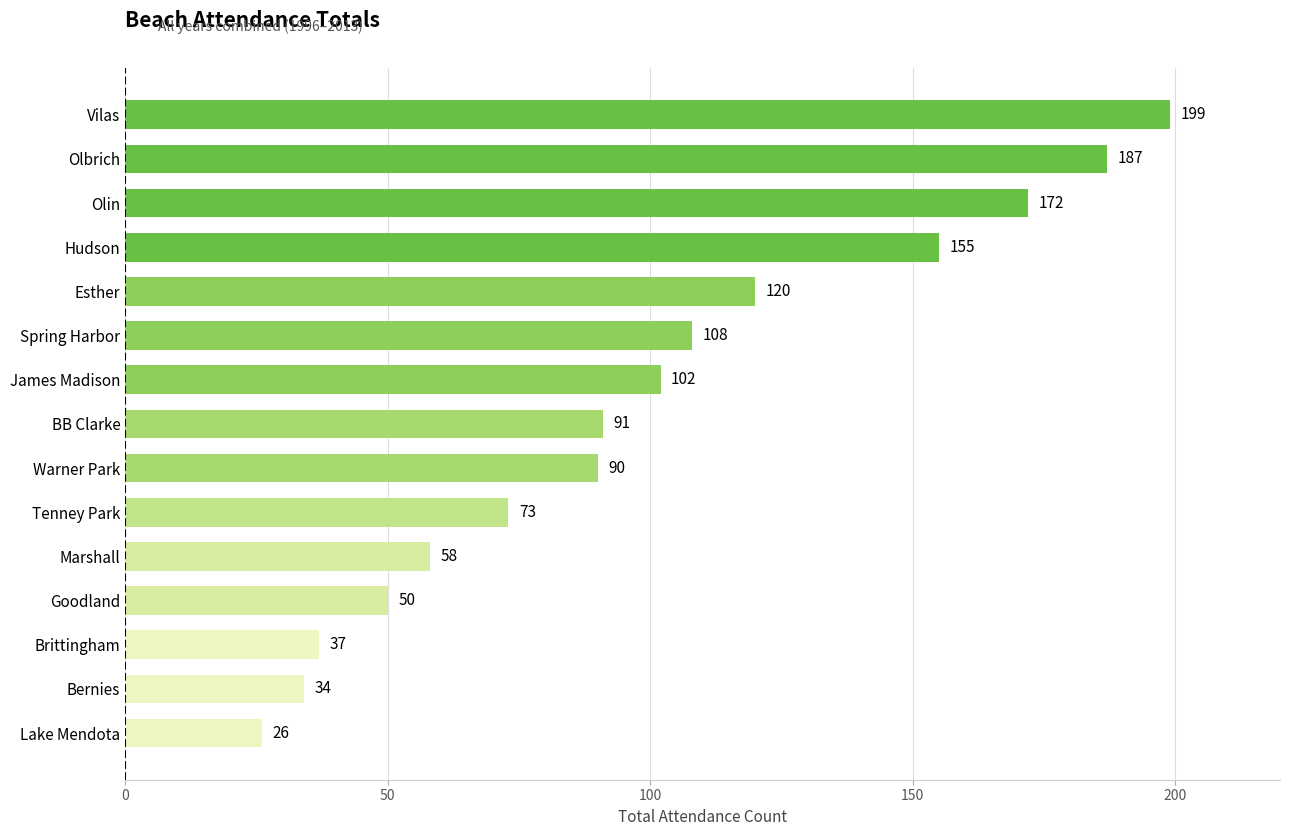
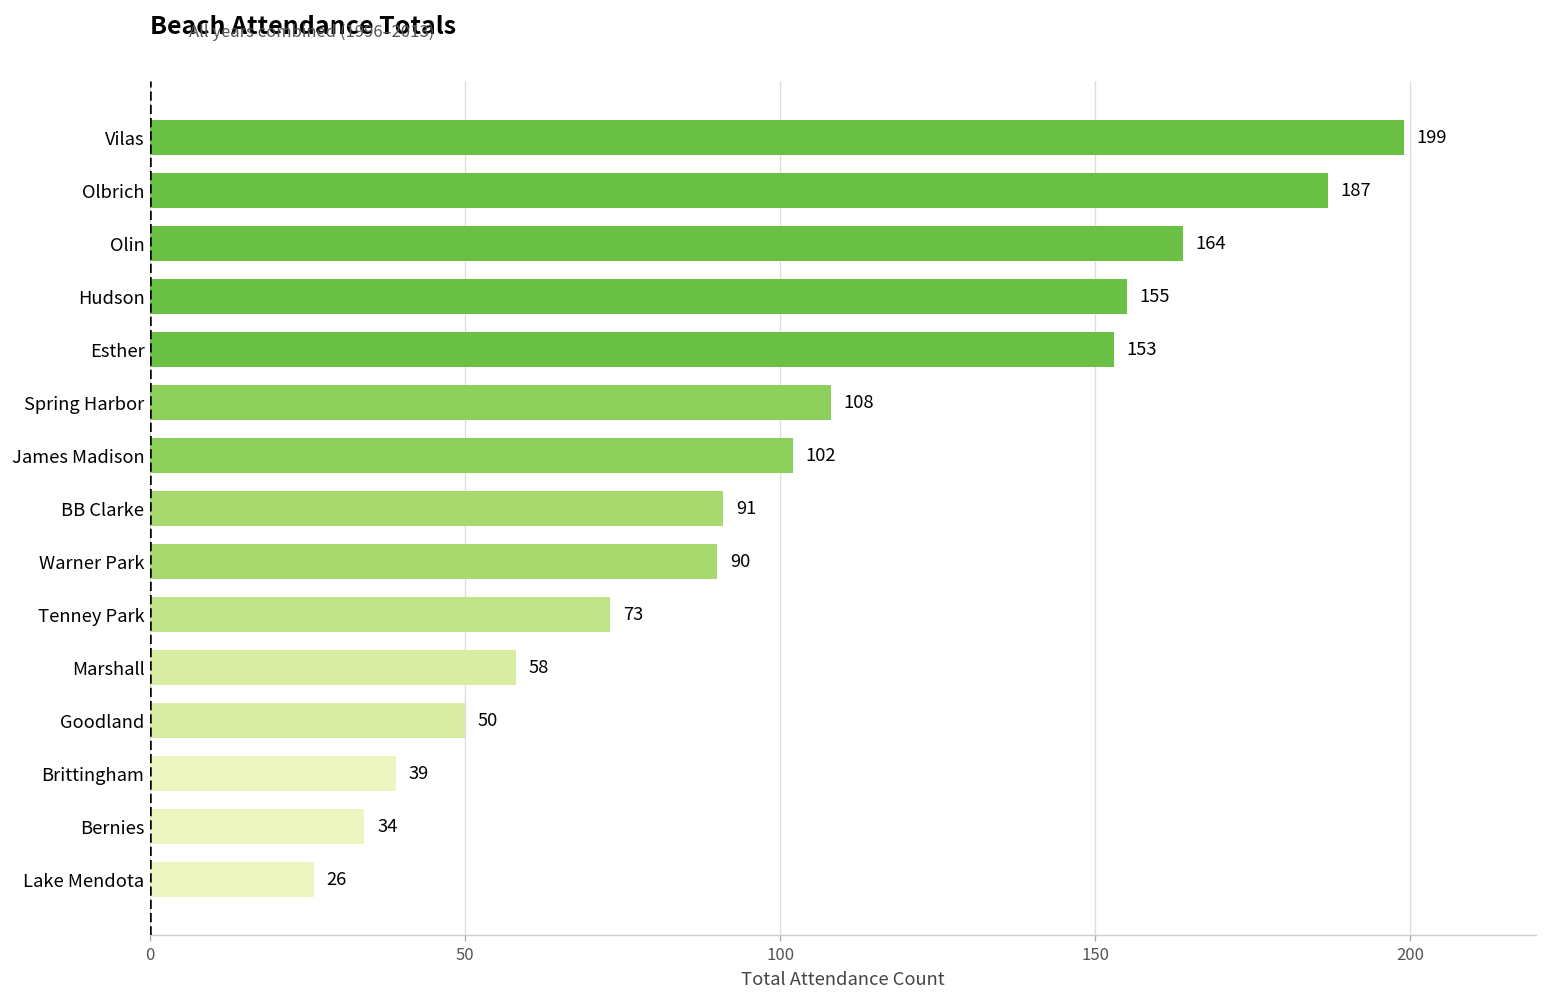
Olin: 172 -> 164
Esther: 120 -> 153
Brittingham: 37 -> 39
